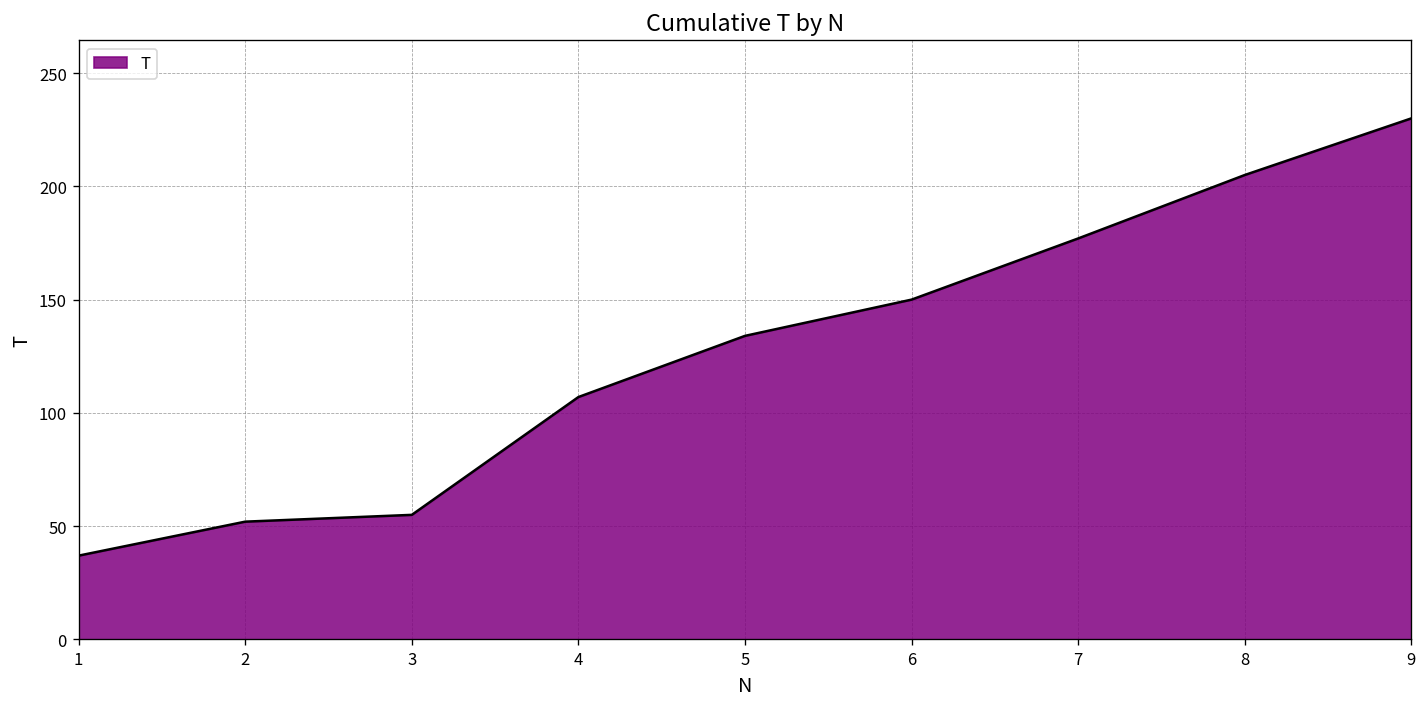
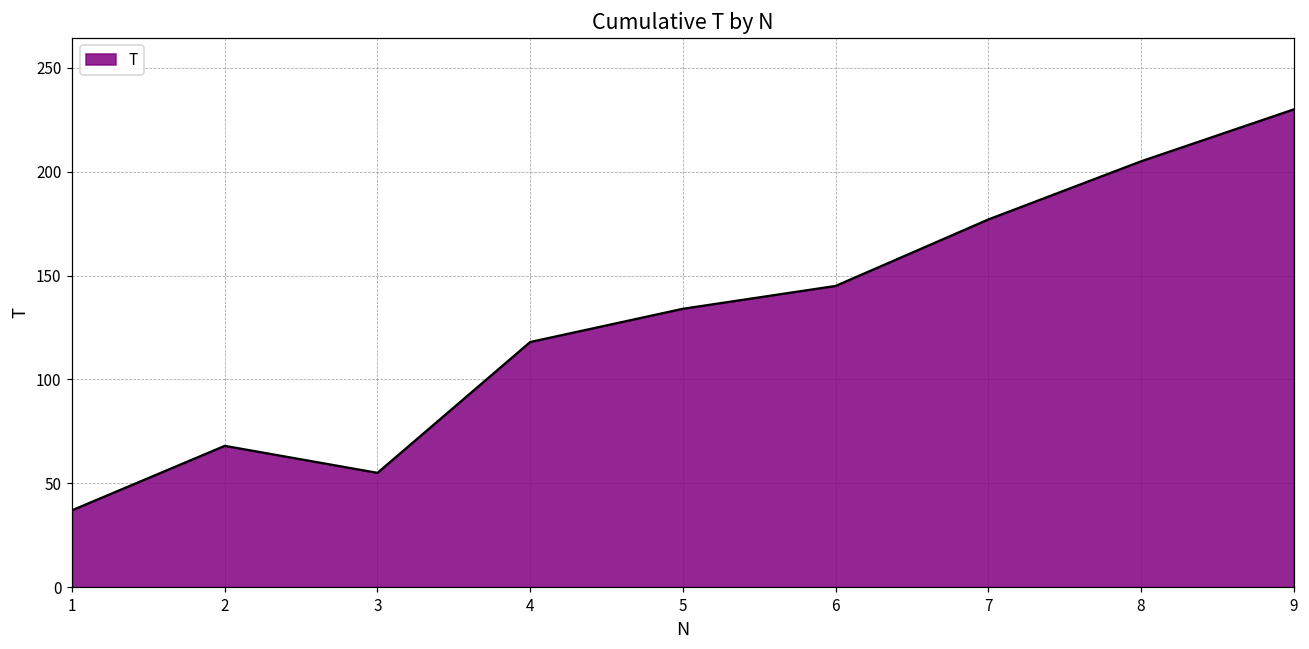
2: 52 -> 68
4: 107 -> 118
6: 150 -> 145
